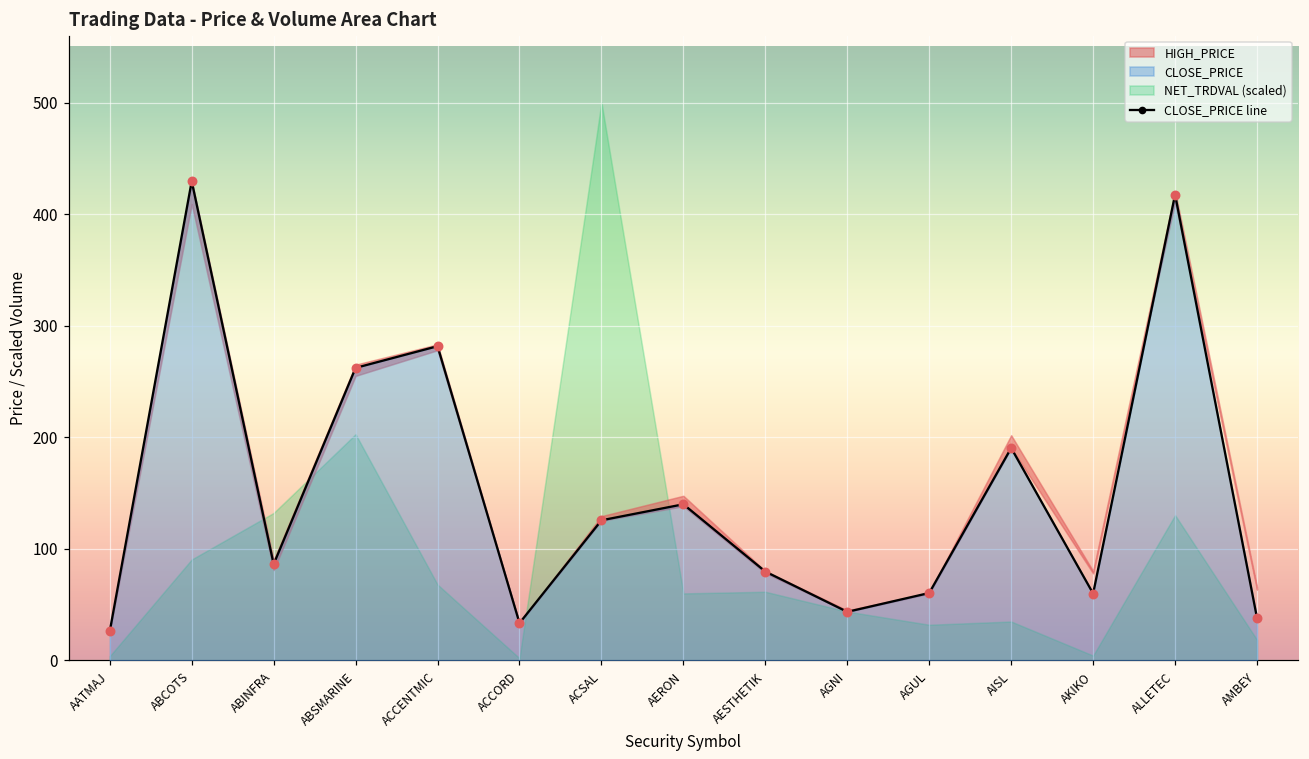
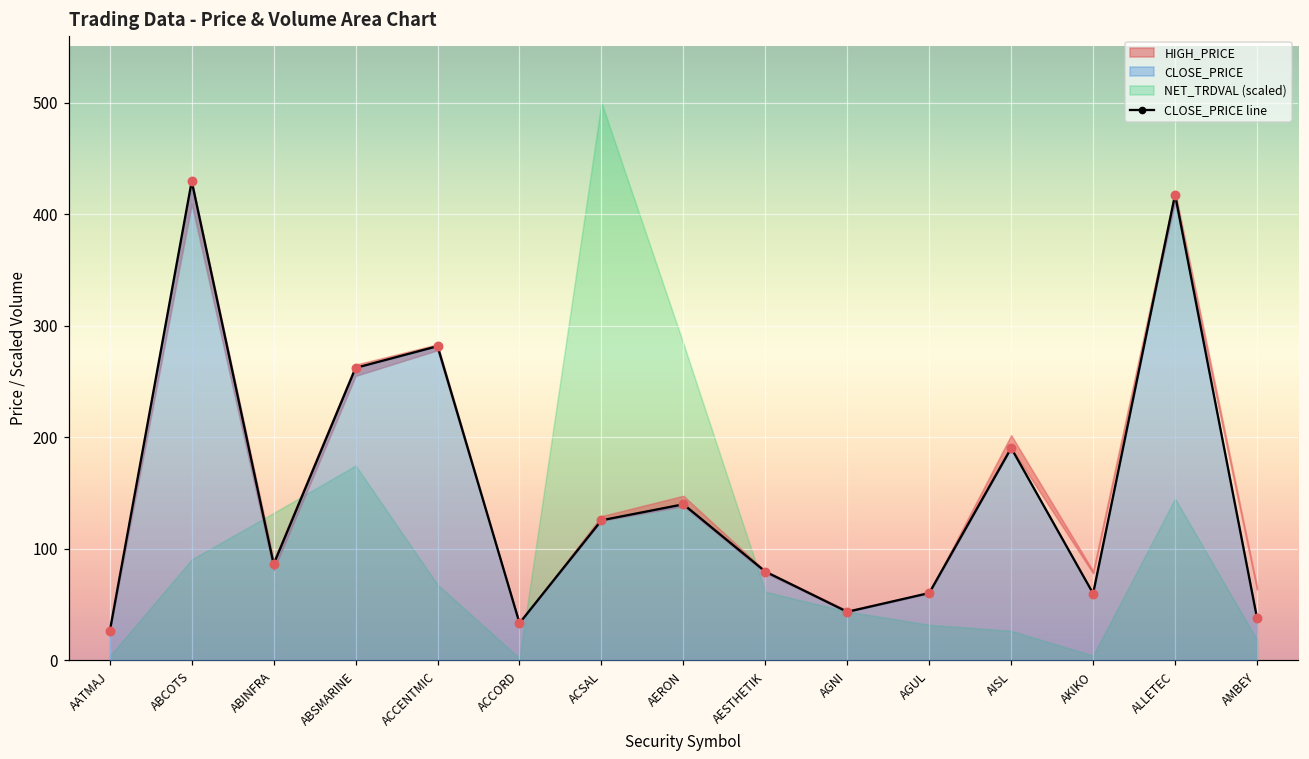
NET_TRDVAL (scaled), ABSMARINE: 203 -> 175
NET_TRDVAL (scaled), AERON: 60 -> 284
NET_TRDVAL (scaled), AISL: 35 -> 26
NET_TRDVAL (scaled), ALLETEC: 130 -> 145
